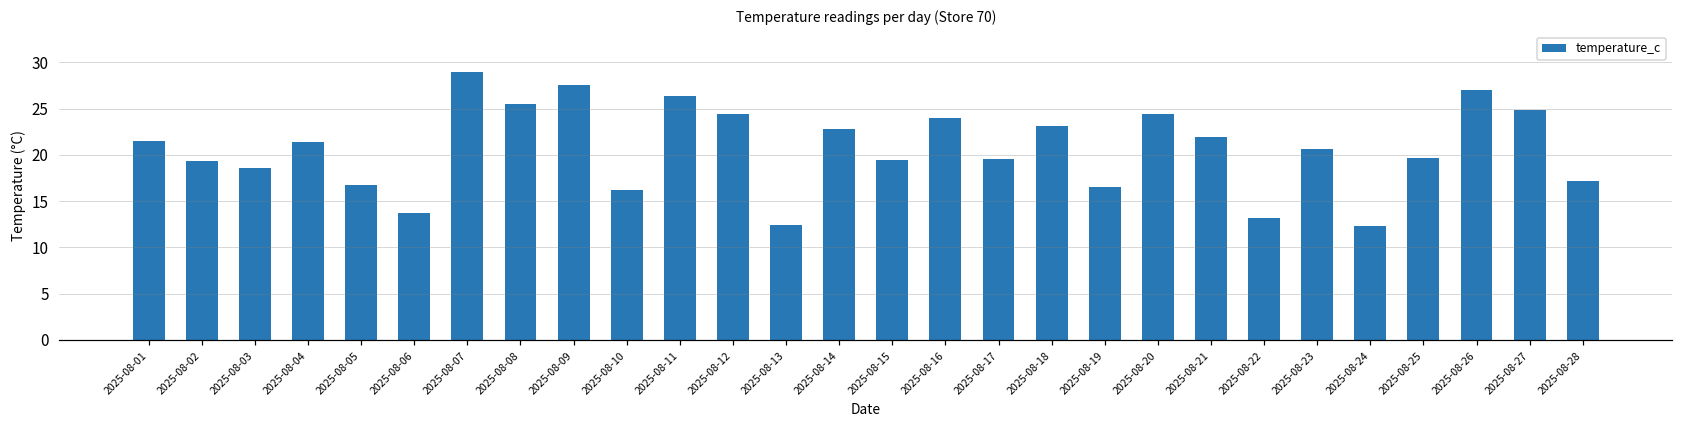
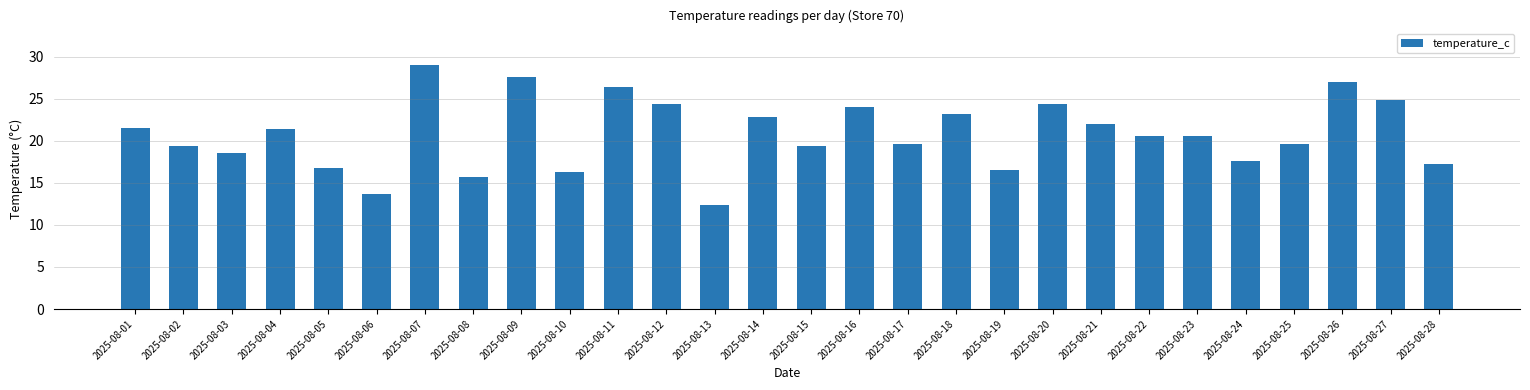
2025-08-08: 26 -> 16
2025-08-22: 13 -> 21
2025-08-24: 12 -> 18
